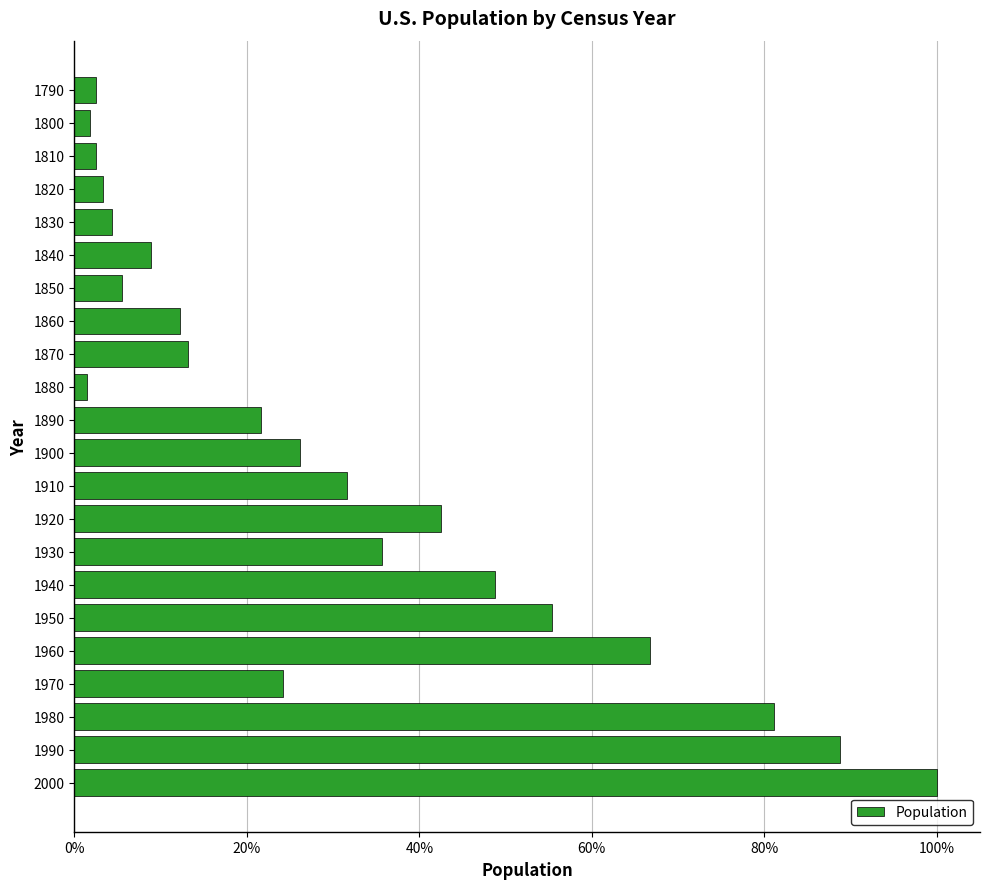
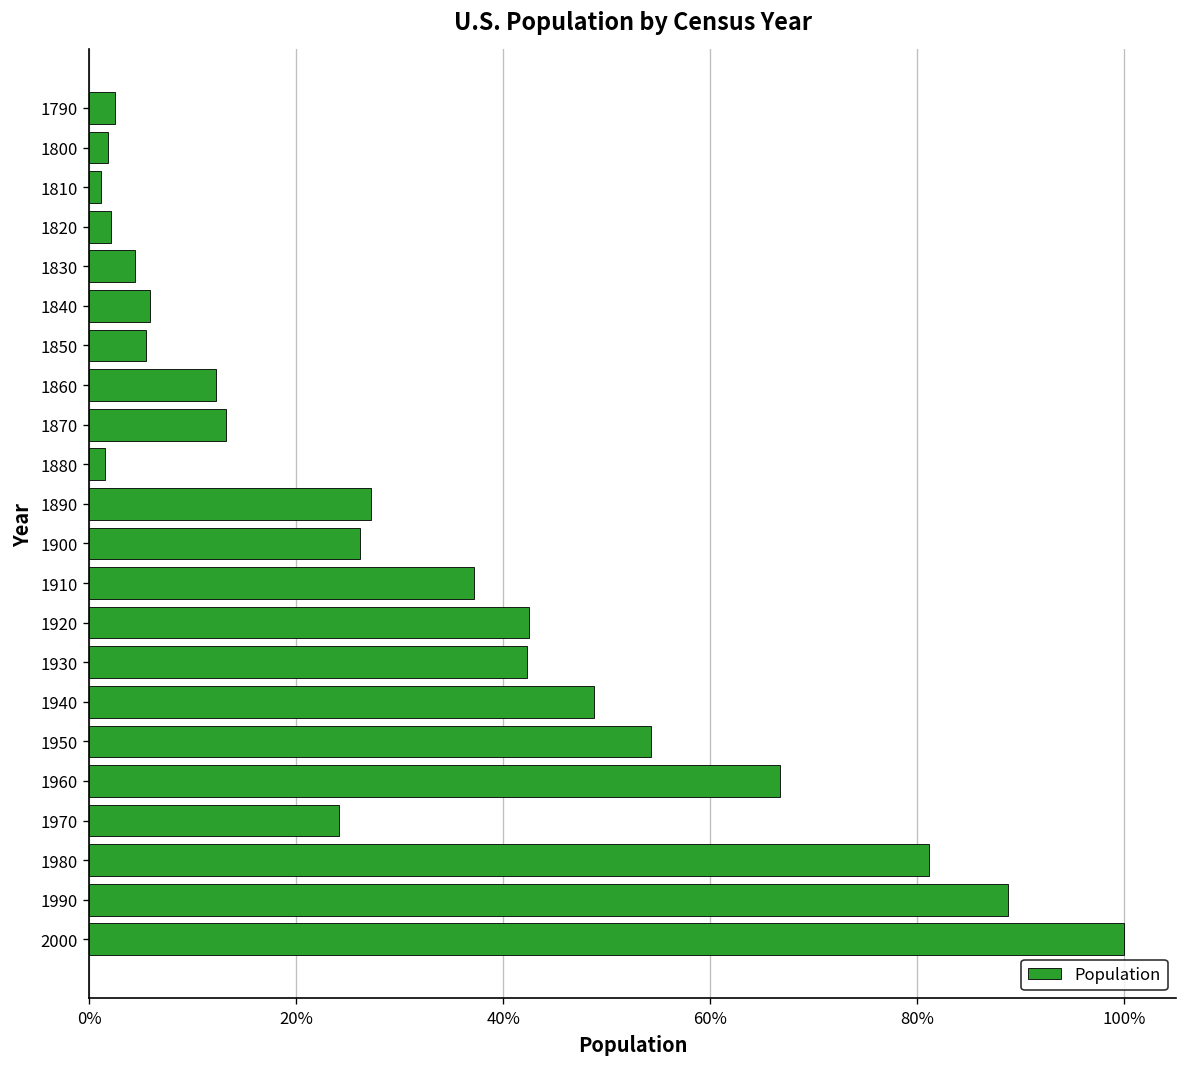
1810: 2% -> 1%
1820: 3% -> 2%
1840: 9% -> 6%
1890: 22% -> 27%
1910: 32% -> 37%
1930: 36% -> 42%
1950: 55% -> 54%
